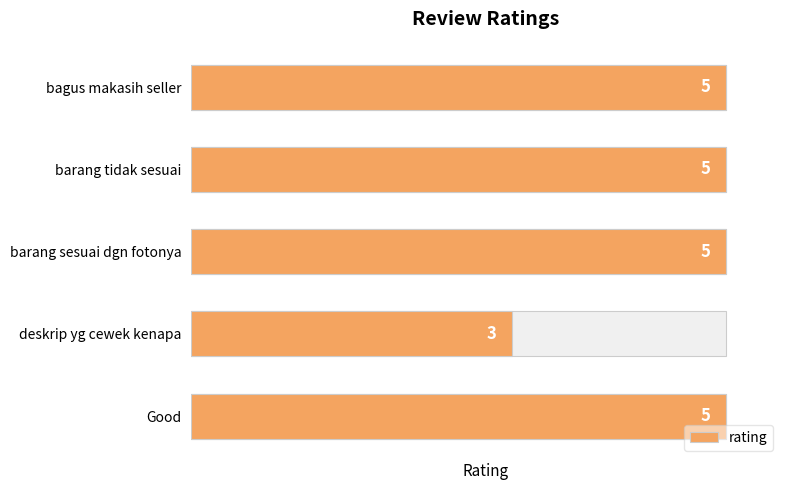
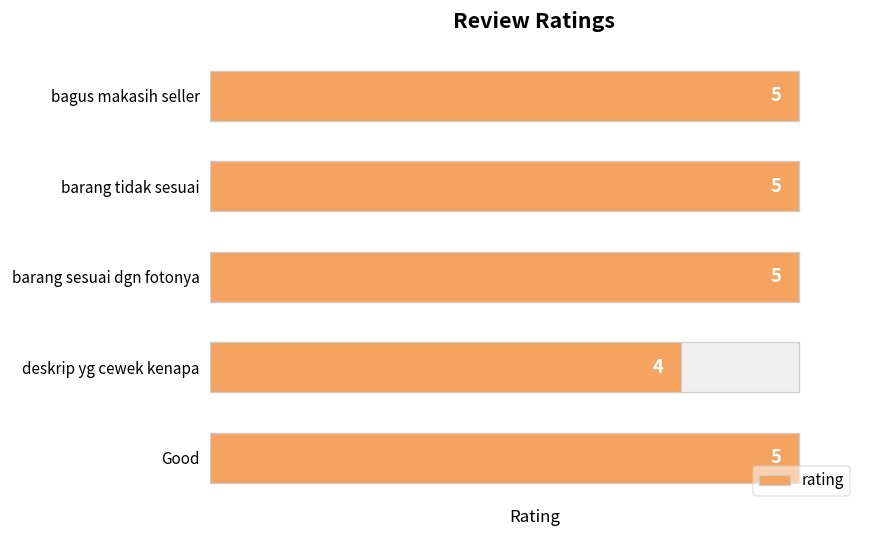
rating, deskrip yg cewek kenapa: 3 -> 4
